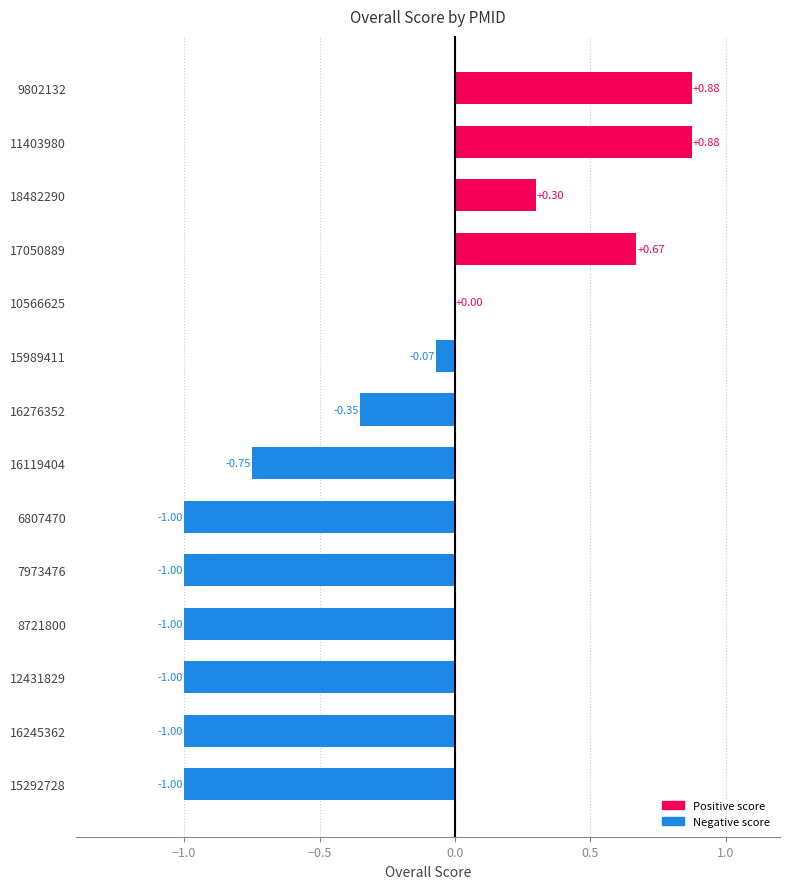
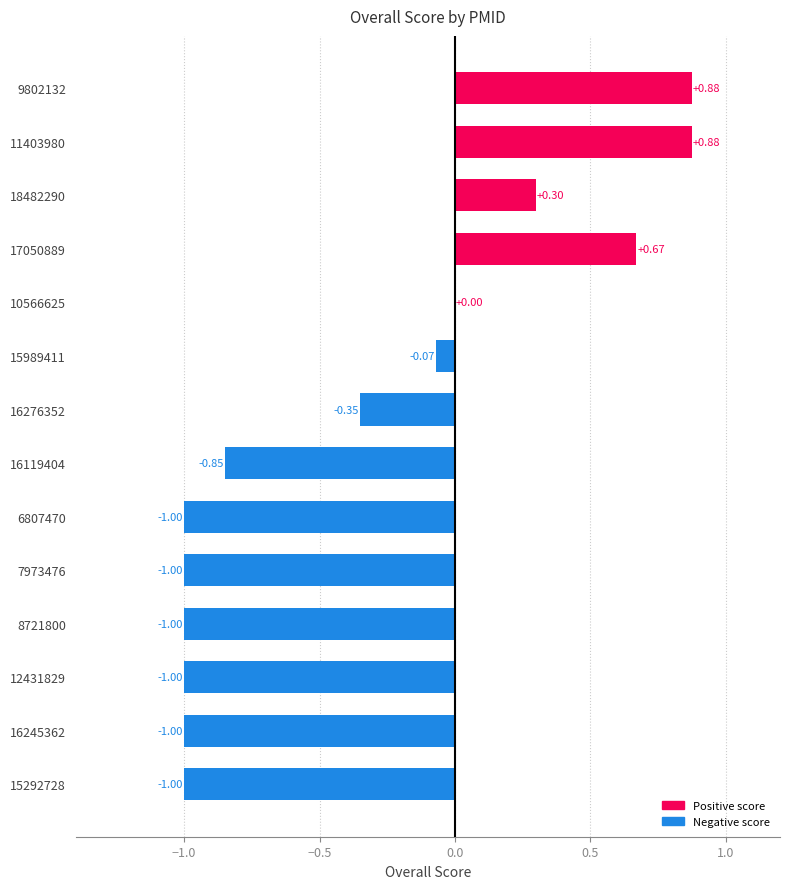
16119404: -0.75 -> -0.85
